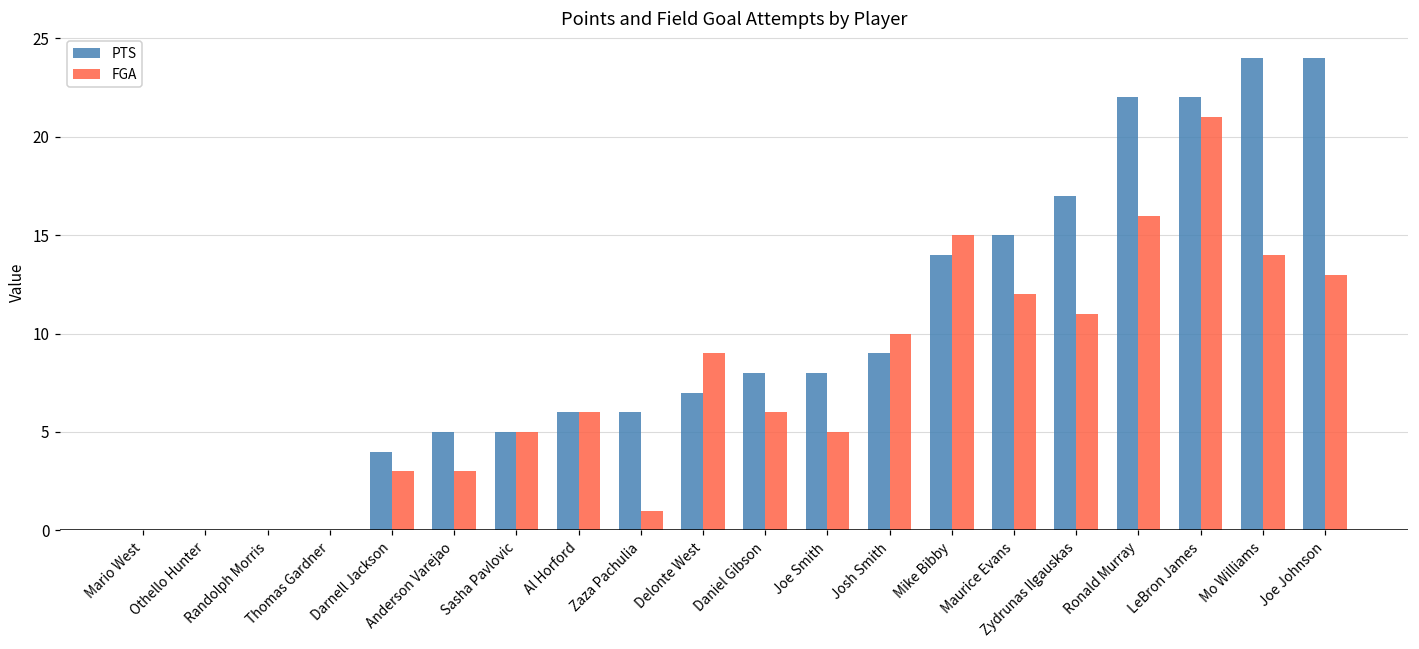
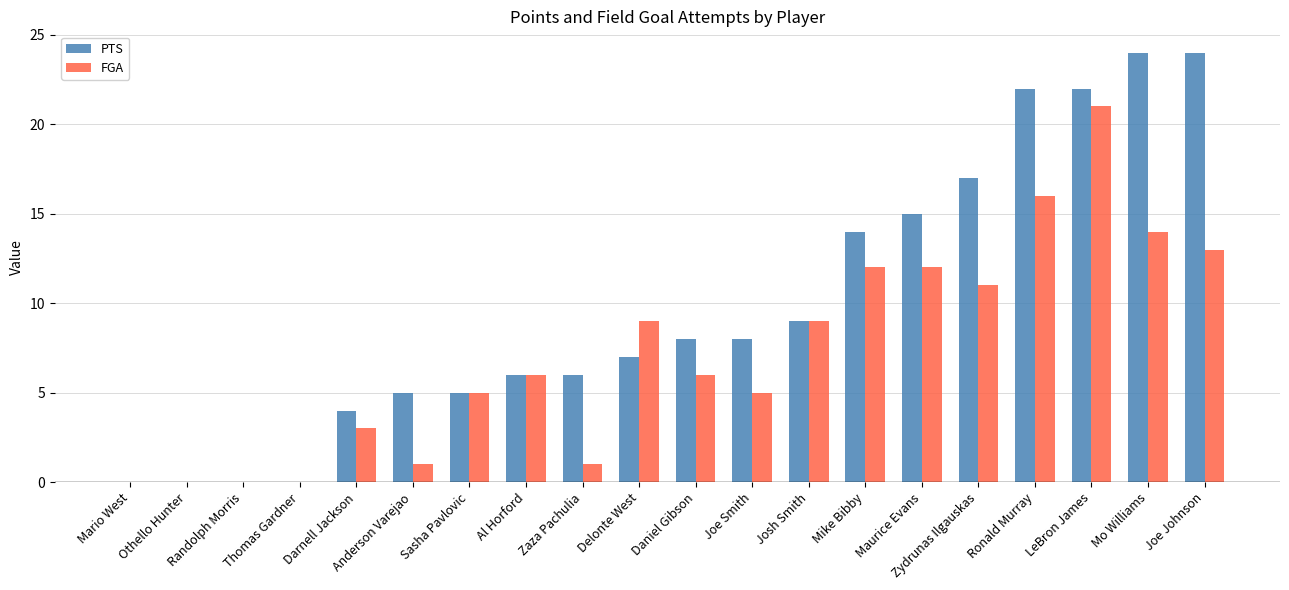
FGA, Anderson Varejao: 3 -> 1
FGA, Josh Smith: 10 -> 9
FGA, Mike Bibby: 15 -> 12
